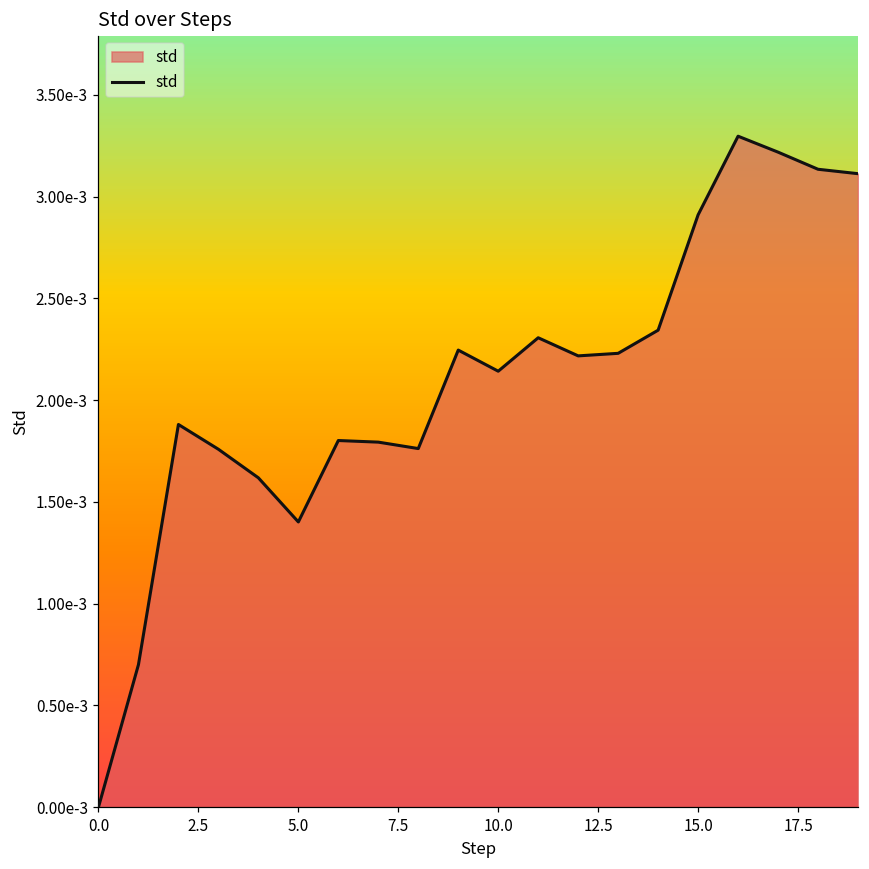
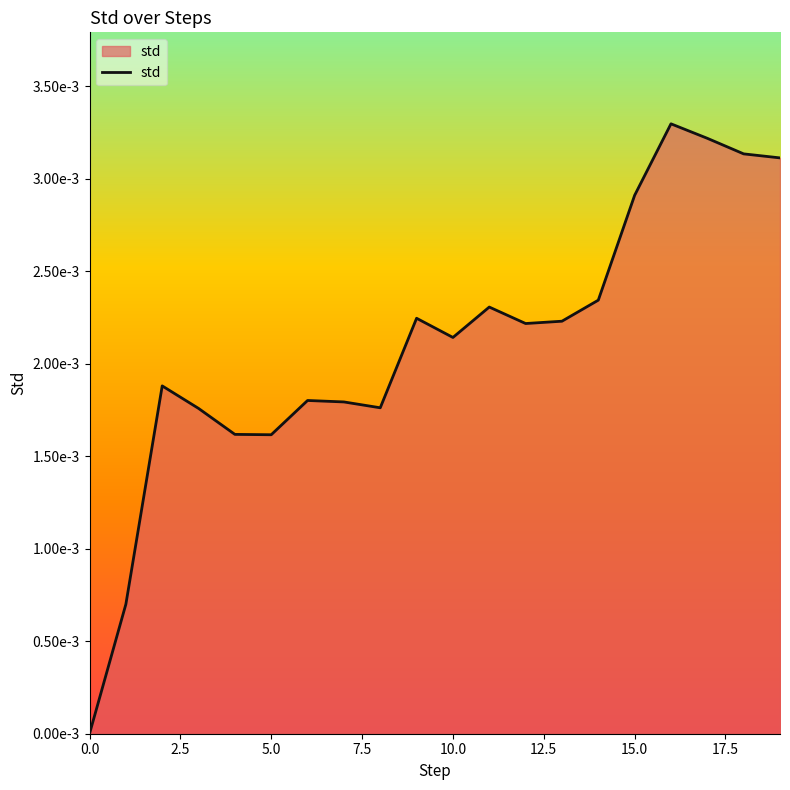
5.0: 0.00140 -> 0.00162
